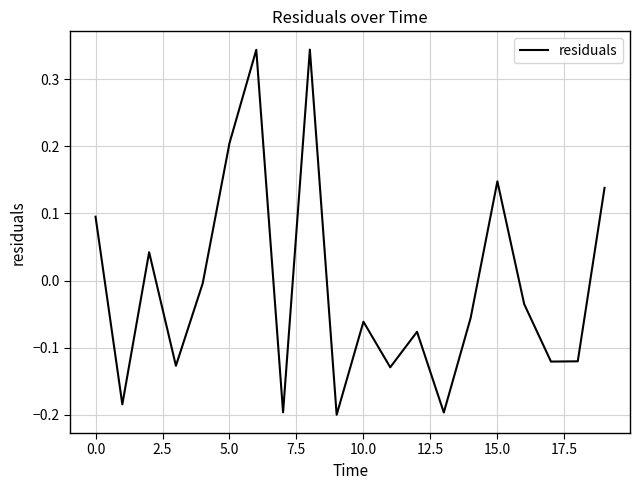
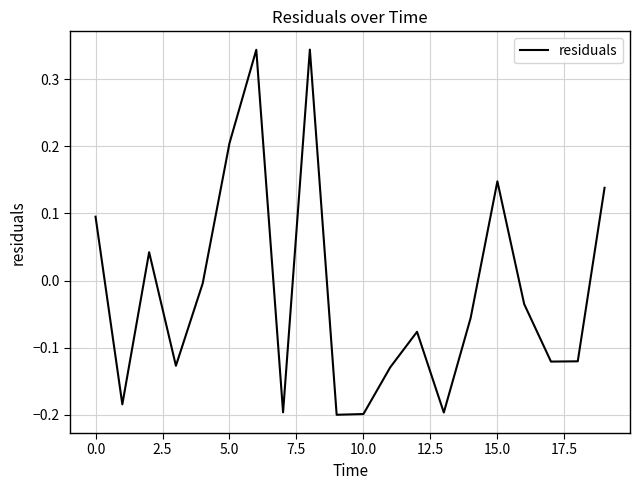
10.0: -0.06 -> -0.20
